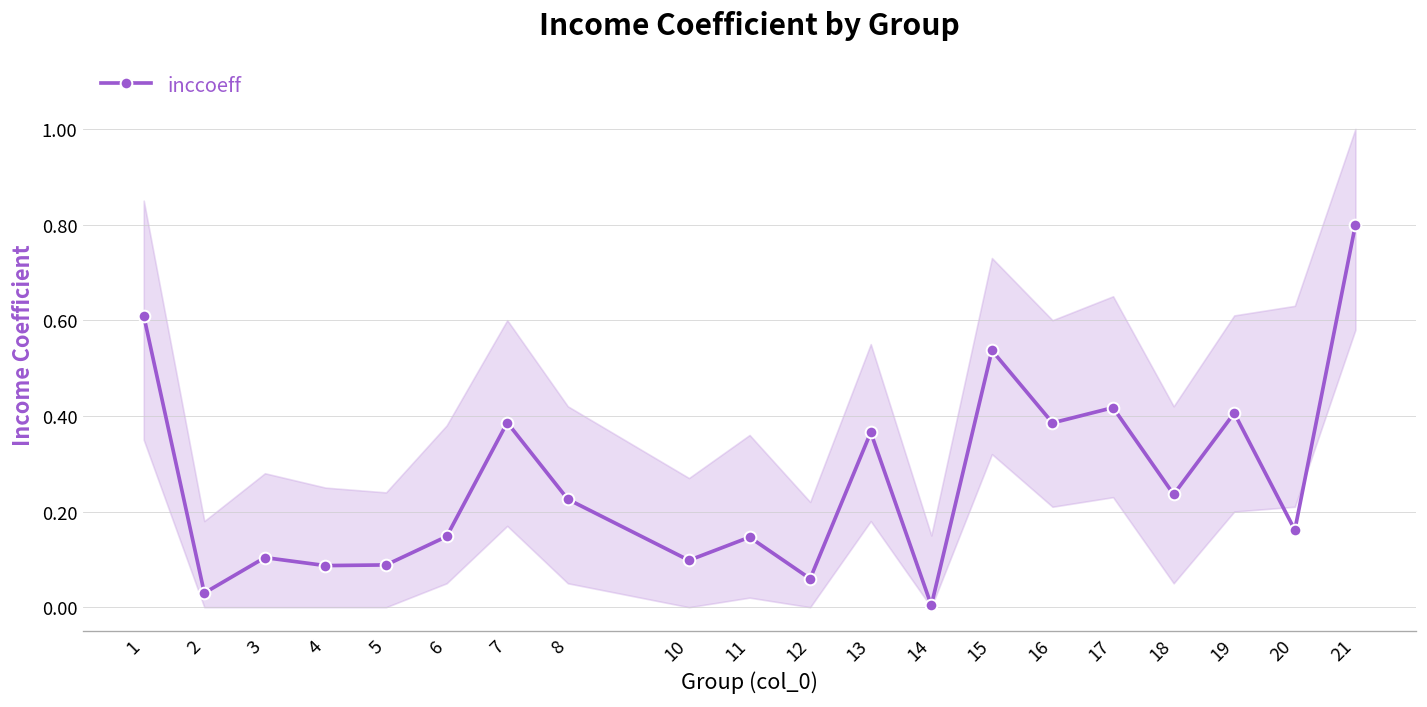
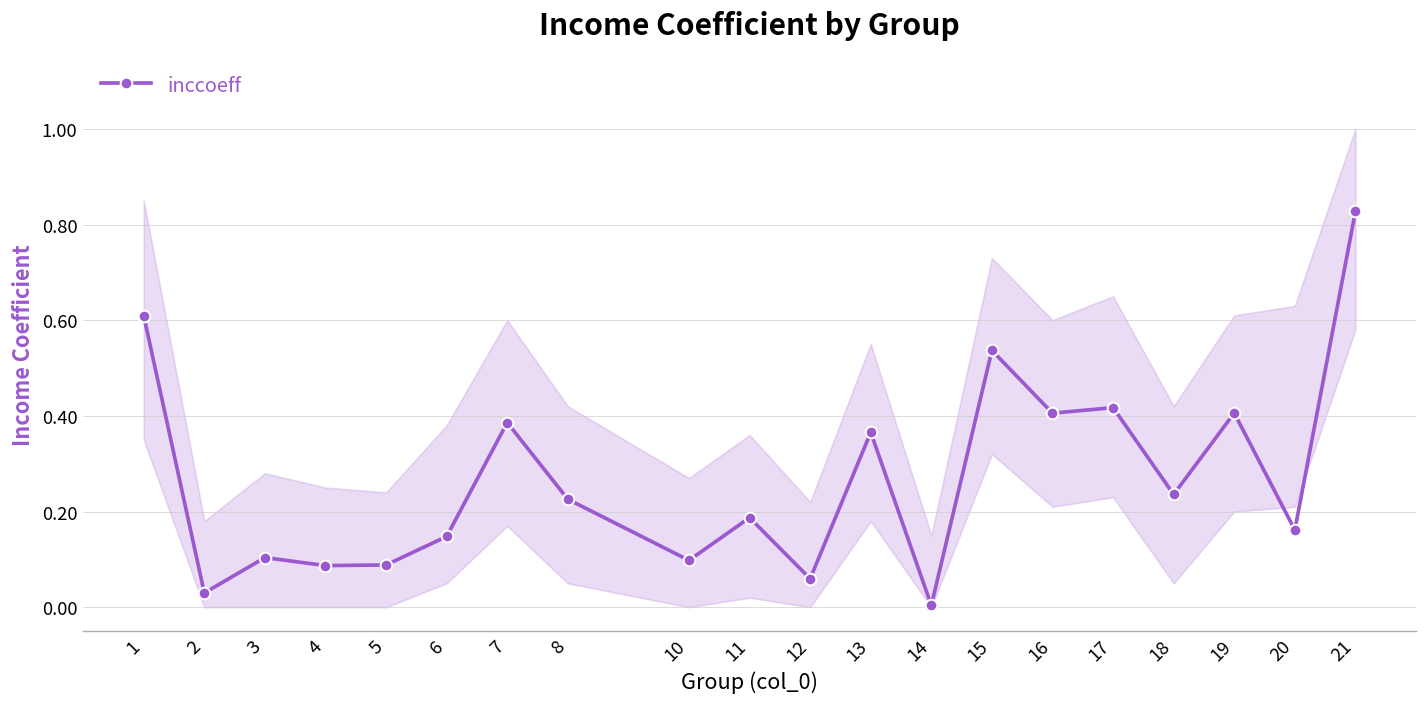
inccoeff, 11: 0.15 -> 0.19
inccoeff, 16: 0.39 -> 0.41
inccoeff, 21: 0.80 -> 0.83
